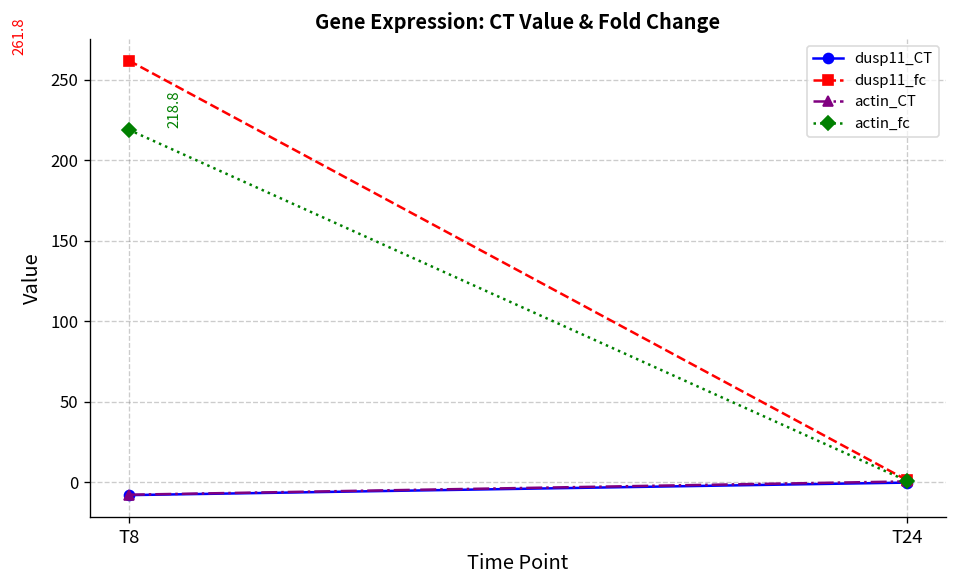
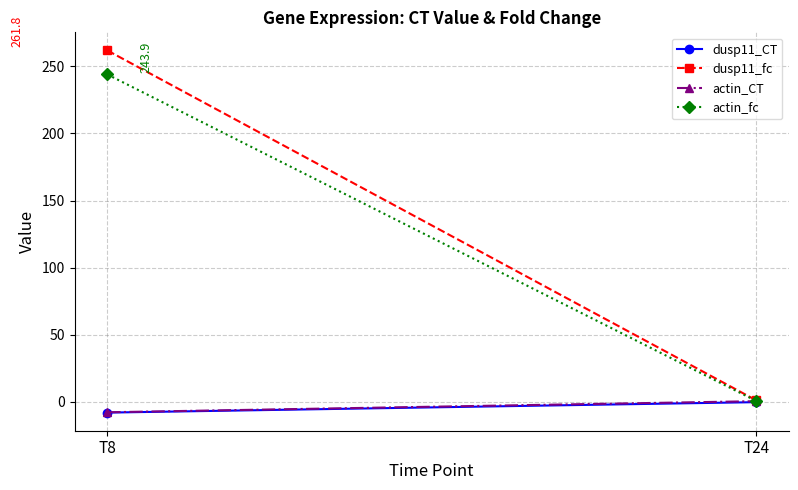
actin_fc, T8: 218.8 -> 243.9
